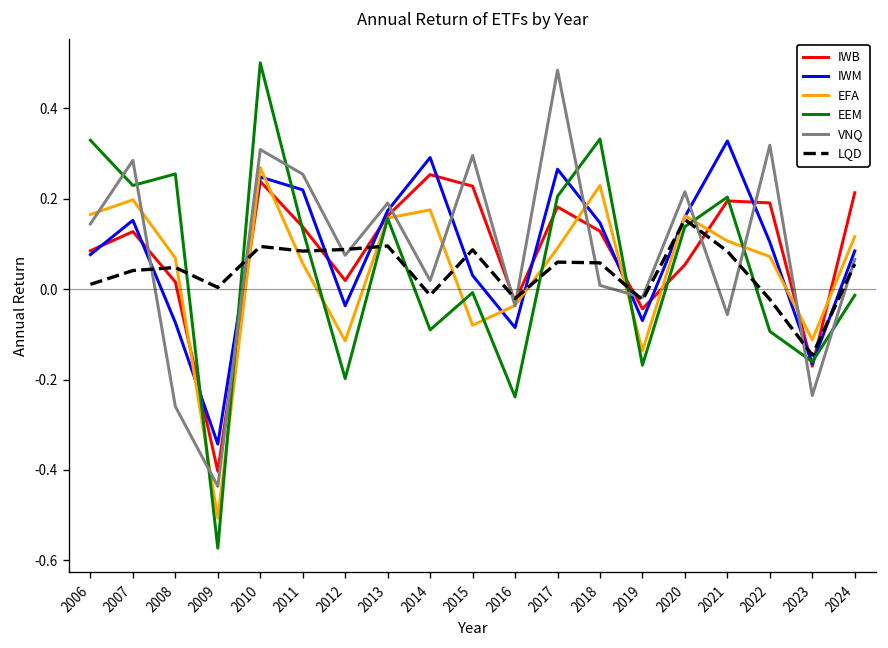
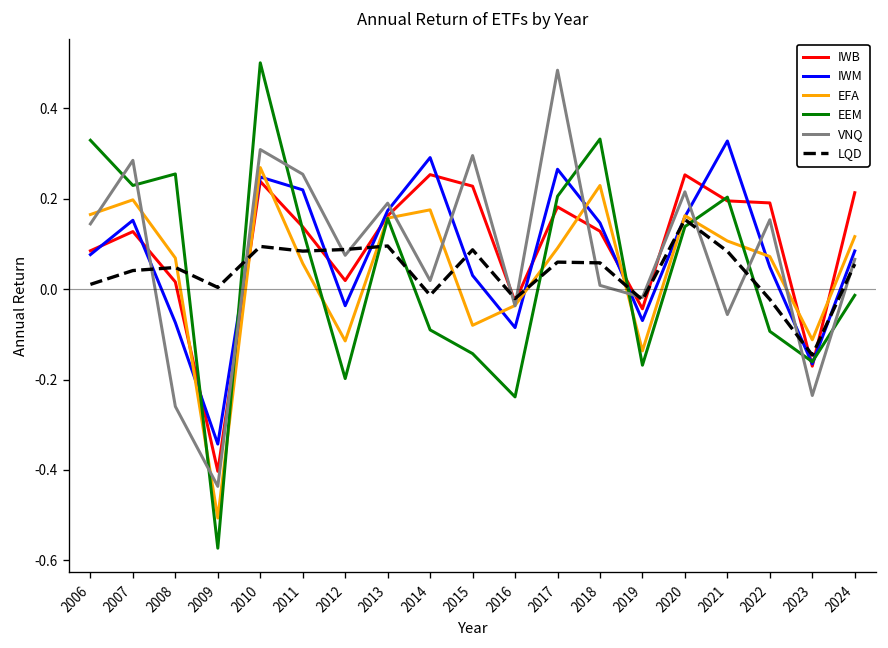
EEM, 2015: -0.01 -> -0.14
IWB, 2020: 0.05 -> 0.25
IWM, 2022: 0.10 -> 0.05
VNQ, 2022: 0.32 -> 0.15
